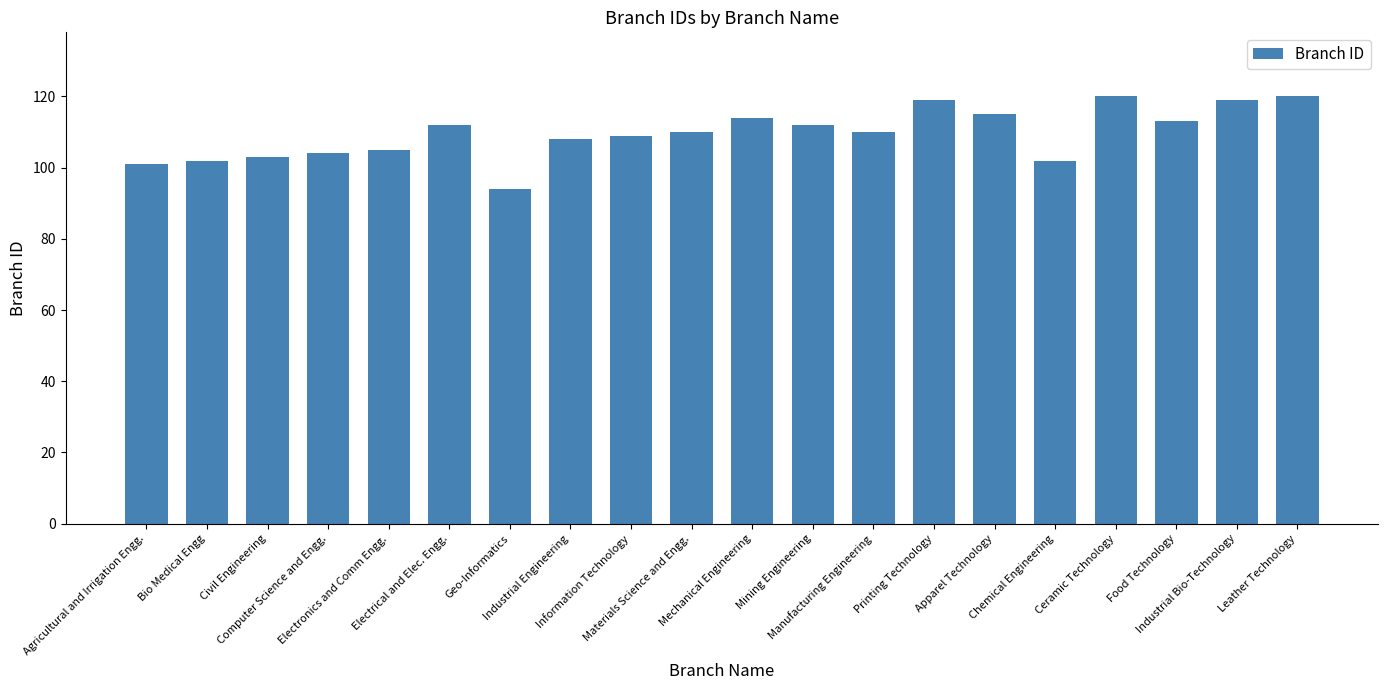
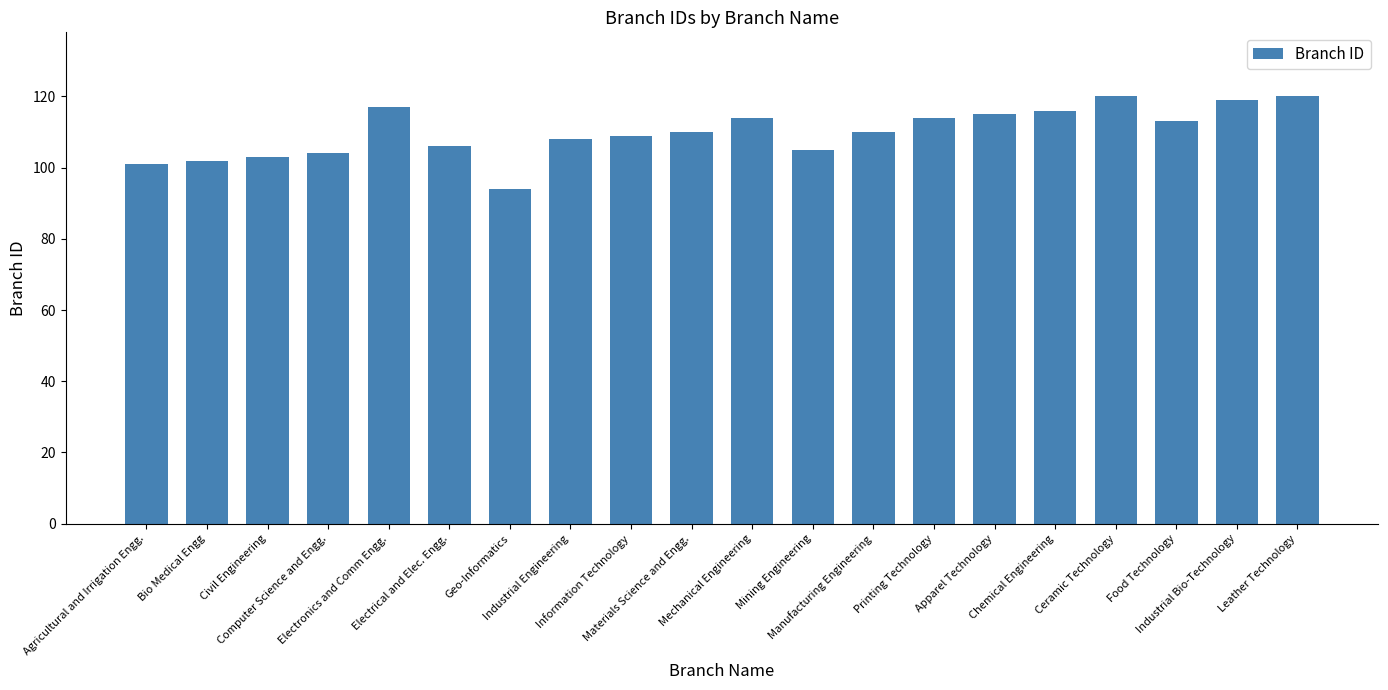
Electronics and Comm Engg.: 105 -> 117
Electrical and Elec. Engg.: 112 -> 106
Mining Engineering: 112 -> 105
Printing Technology: 119 -> 114
Chemical Engineering: 102 -> 116
